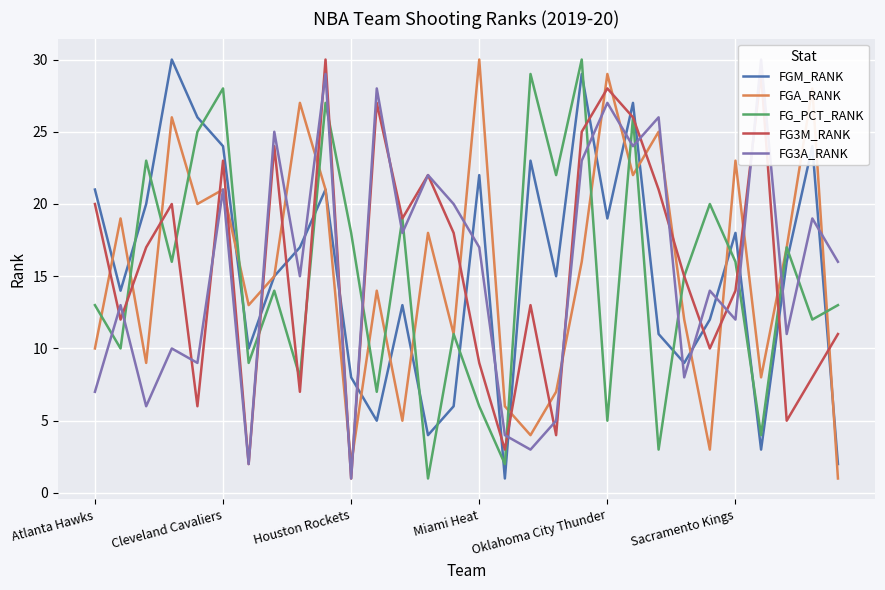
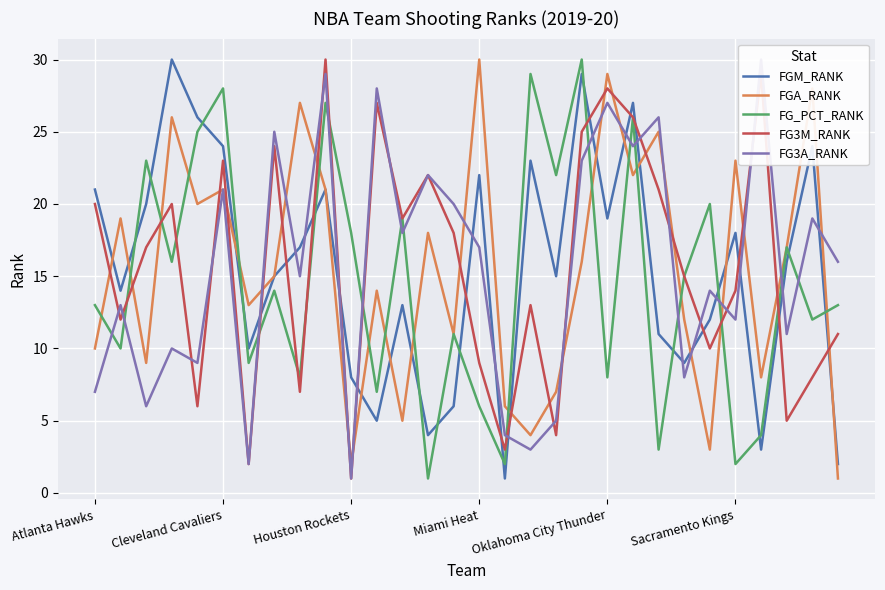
FG_PCT_RANK, Oklahoma City Thunder: 5 -> 8
FG_PCT_RANK, Sacramento Kings: 16 -> 2
